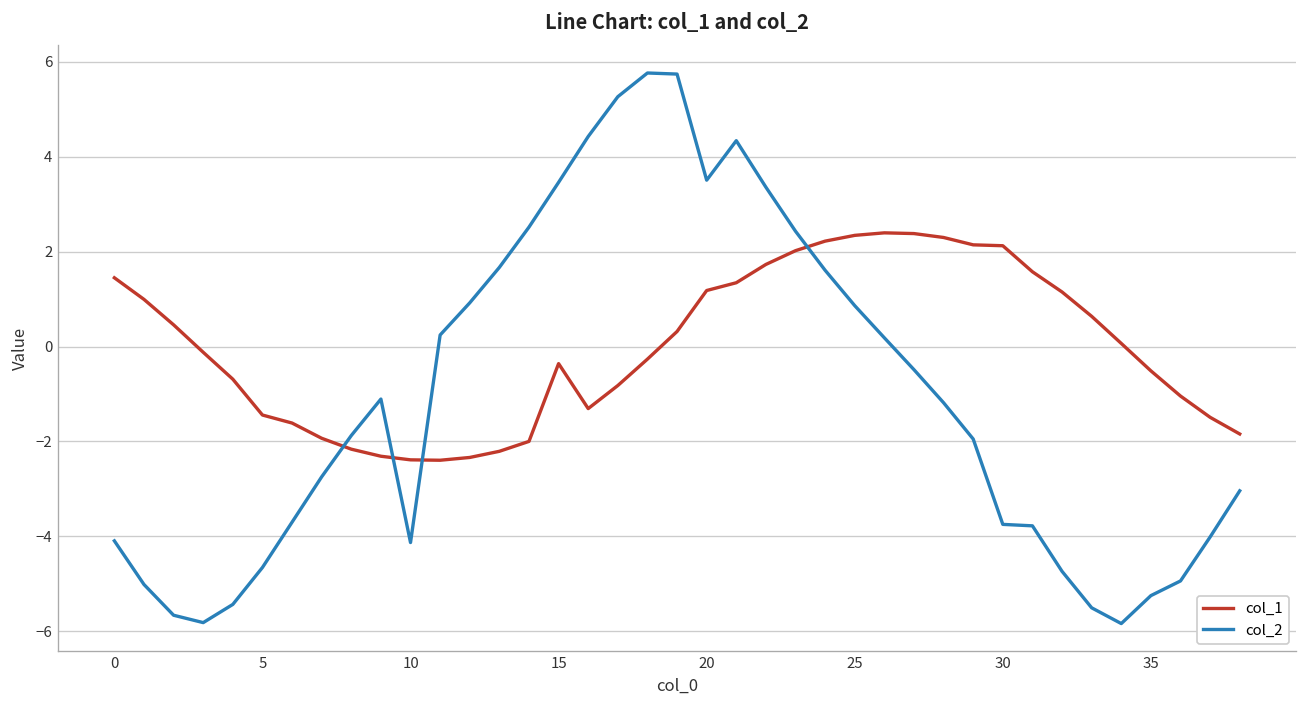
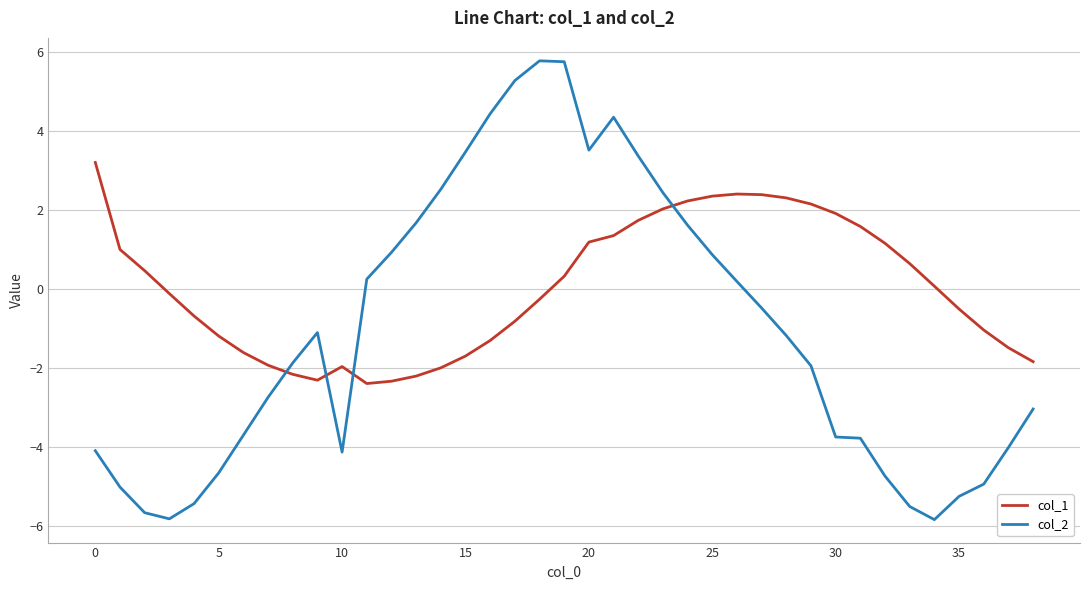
col_1, 0: 1.5 -> 3.2
col_1, 5: -1.4 -> -1.2
col_1, 10: -2.4 -> -2.0
col_1, 15: -0.4 -> -1.7
col_1, 30: 2.1 -> 1.9
